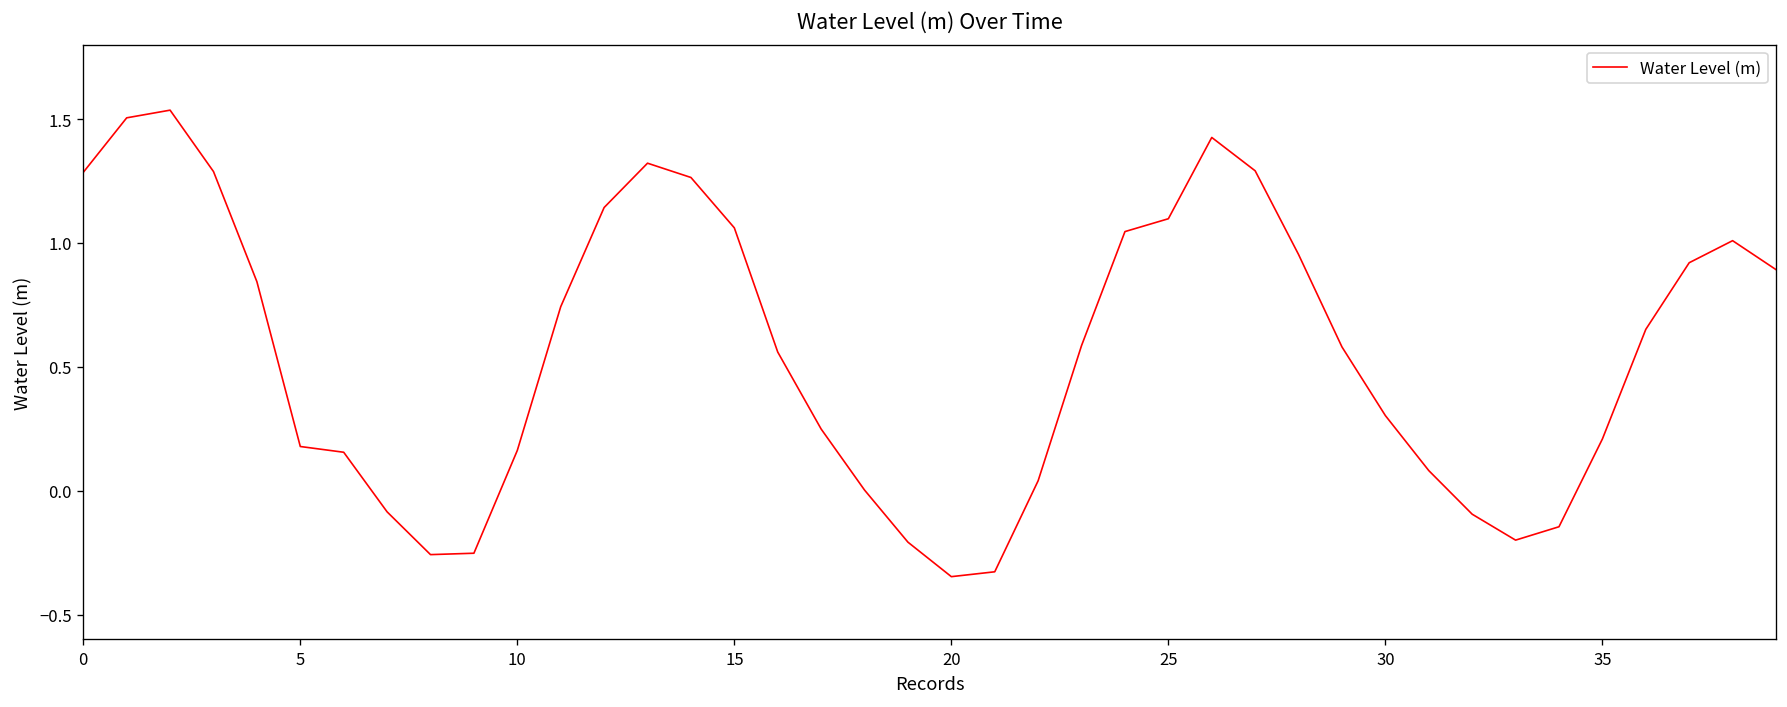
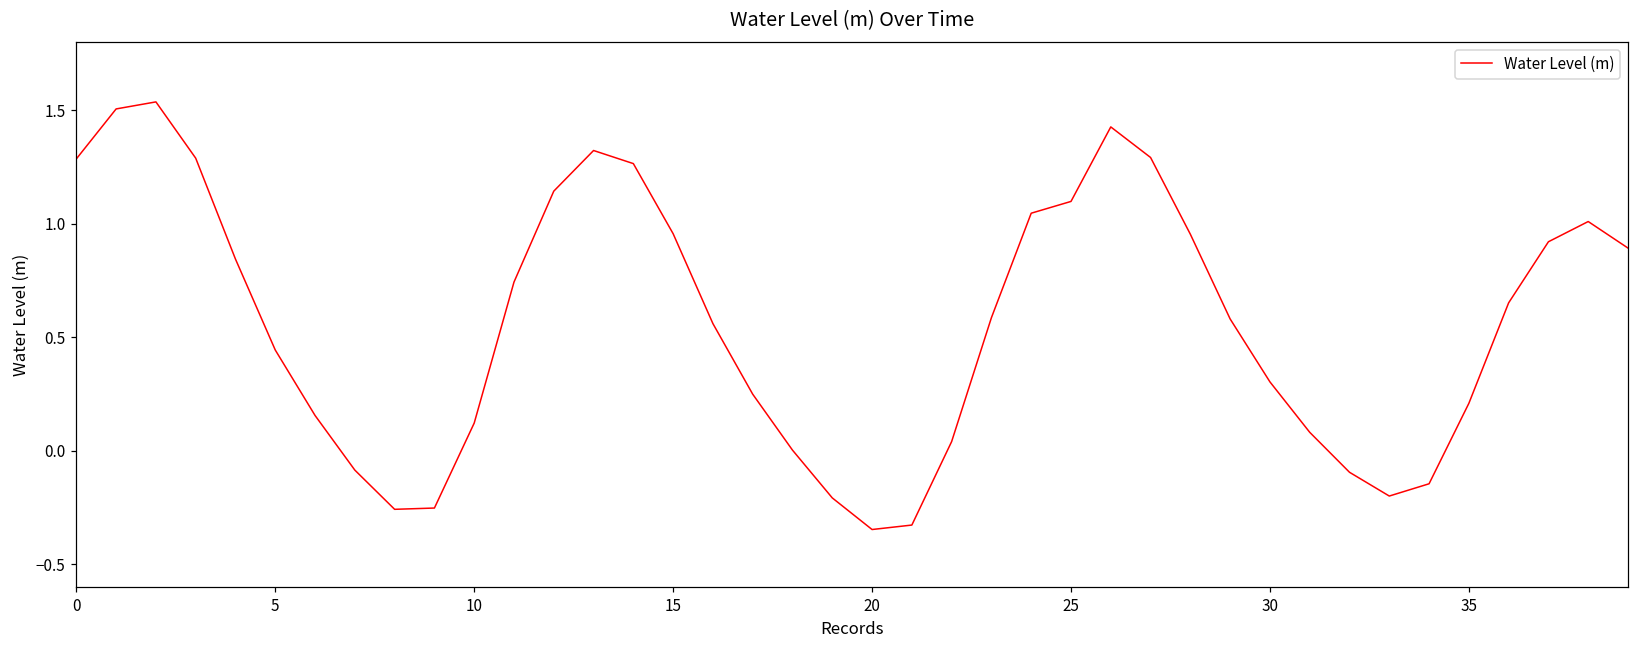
5: 0.18 -> 0.44
10: 0.16 -> 0.12
15: 1.06 -> 0.96
